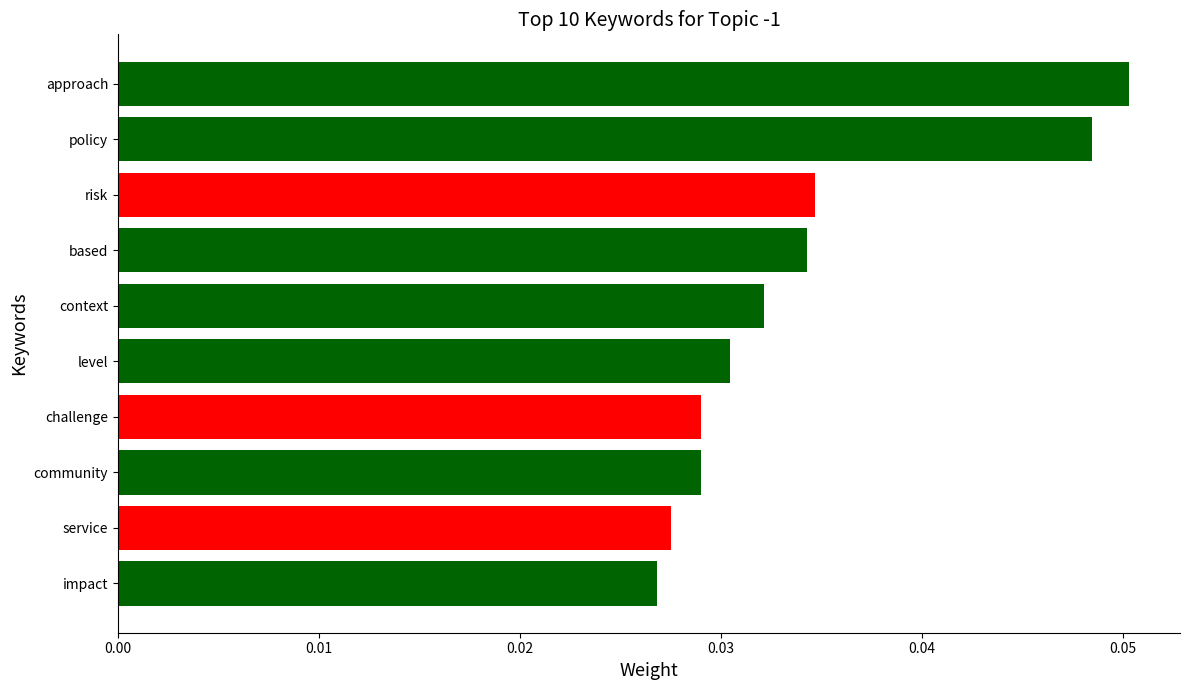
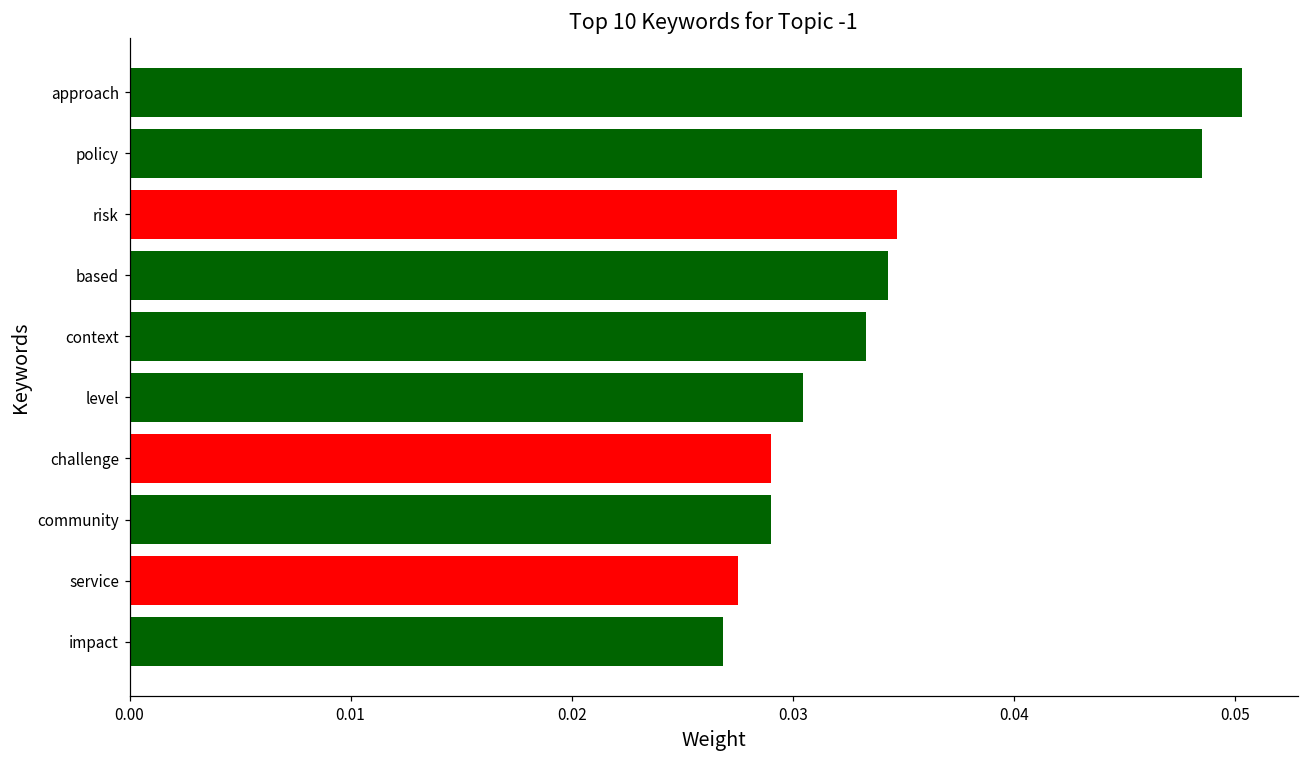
context: 0.0322 -> 0.0333
